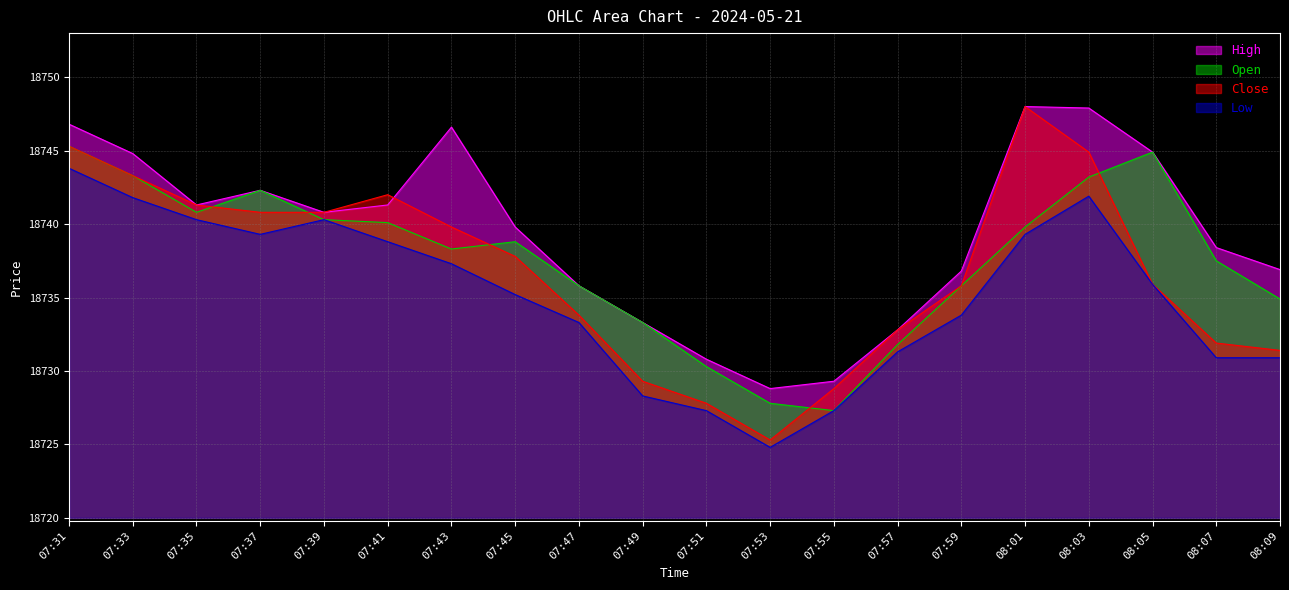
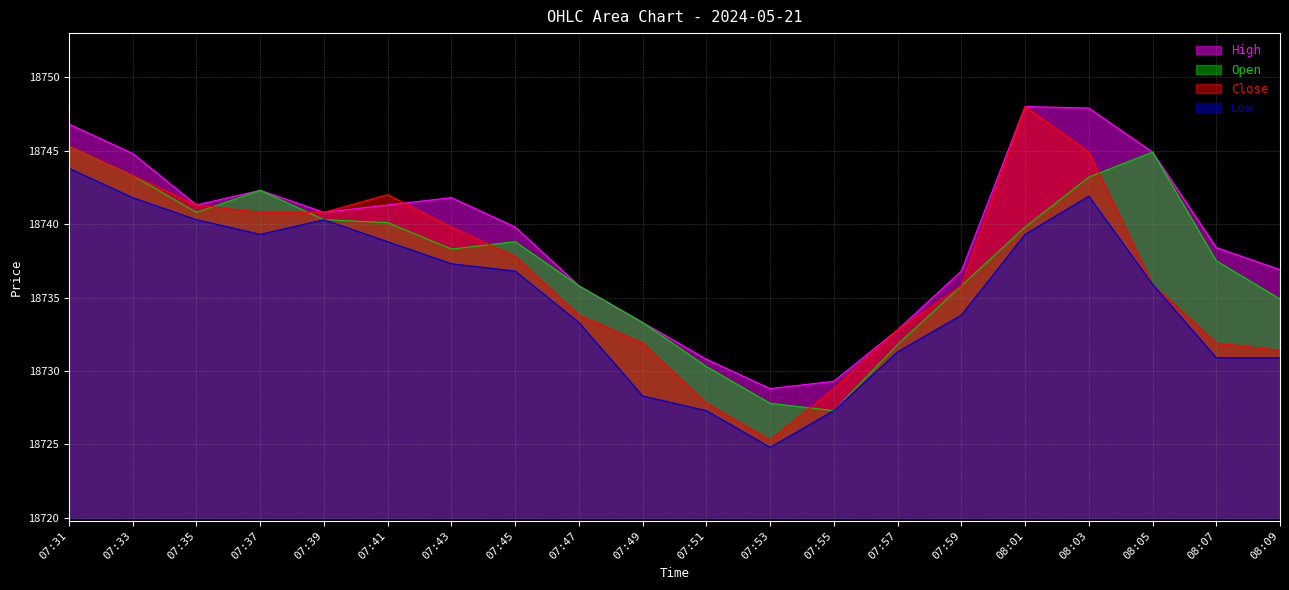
High, 07:43: 18746.6 -> 18741.8
Low, 07:45: 18735.2 -> 18736.8
Close, 07:49: 18729.3 -> 18731.9
